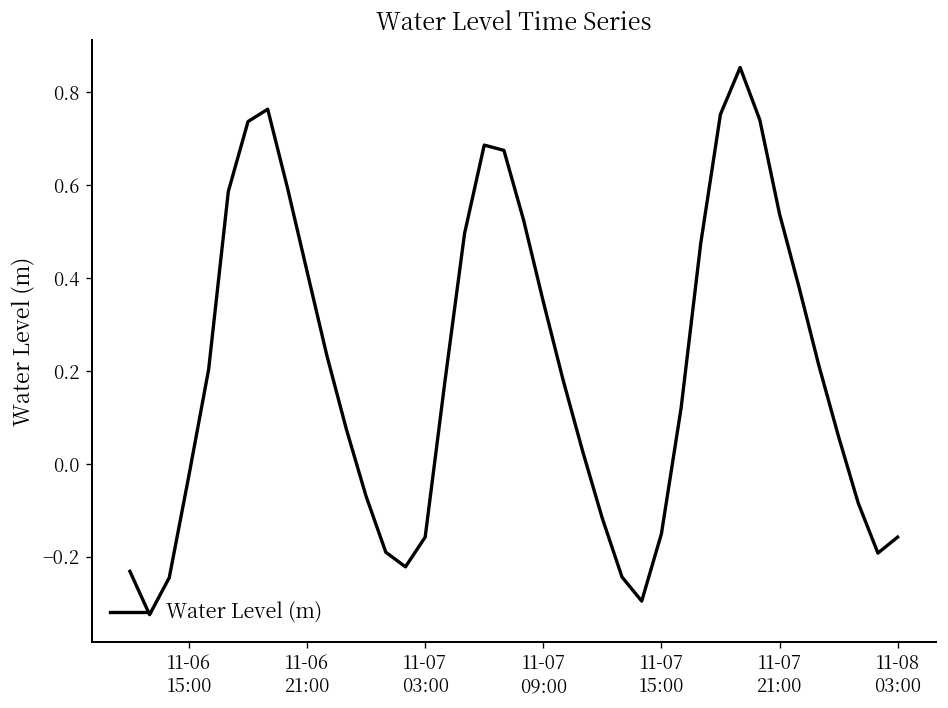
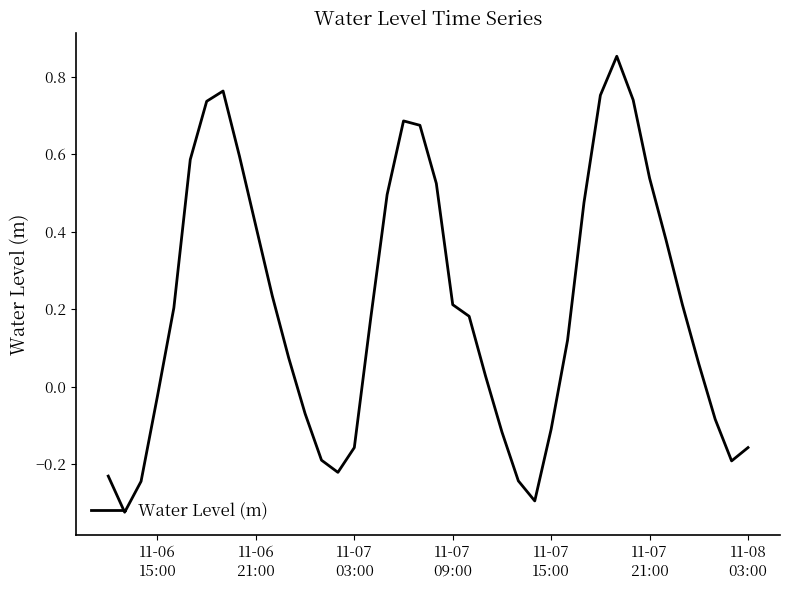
11-07 09:00: 0.35 -> 0.21
11-07 15:00: -0.15 -> -0.11
